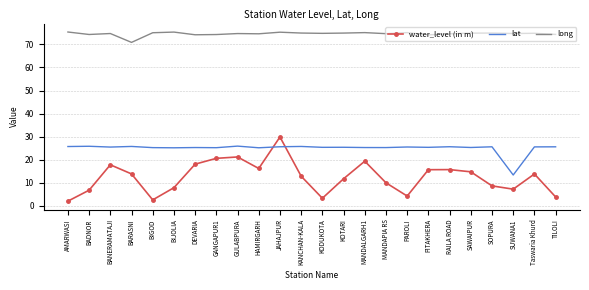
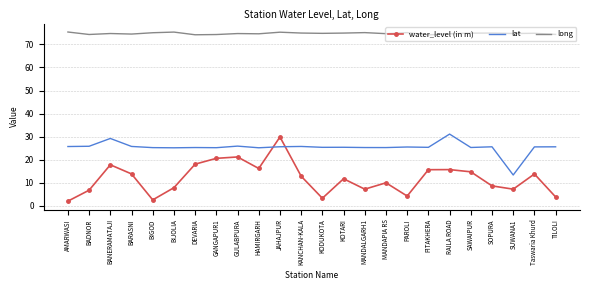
lat, BANERAMATAJI: 25 -> 29
long, BARASNI: 71 -> 74
water_level (in m), MANDALGARH1: 19 -> 7
lat, RAILA ROAD: 26 -> 31
